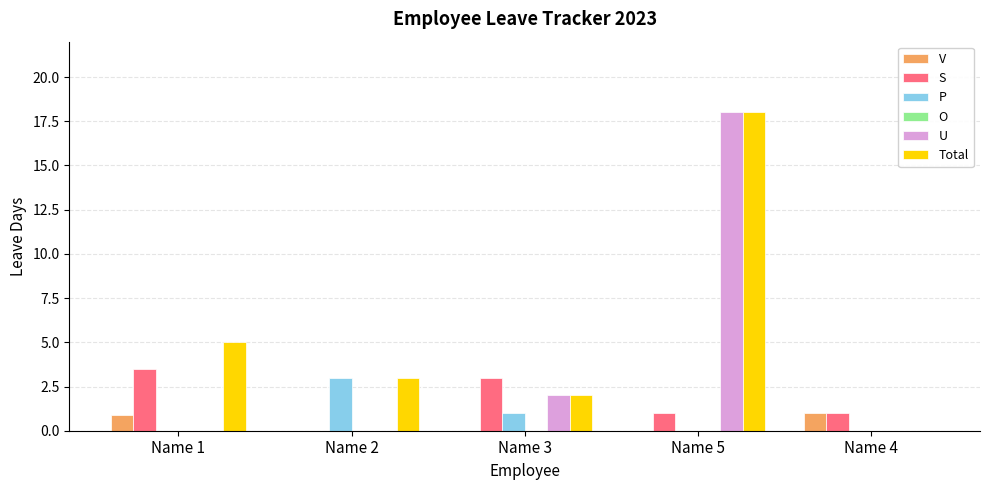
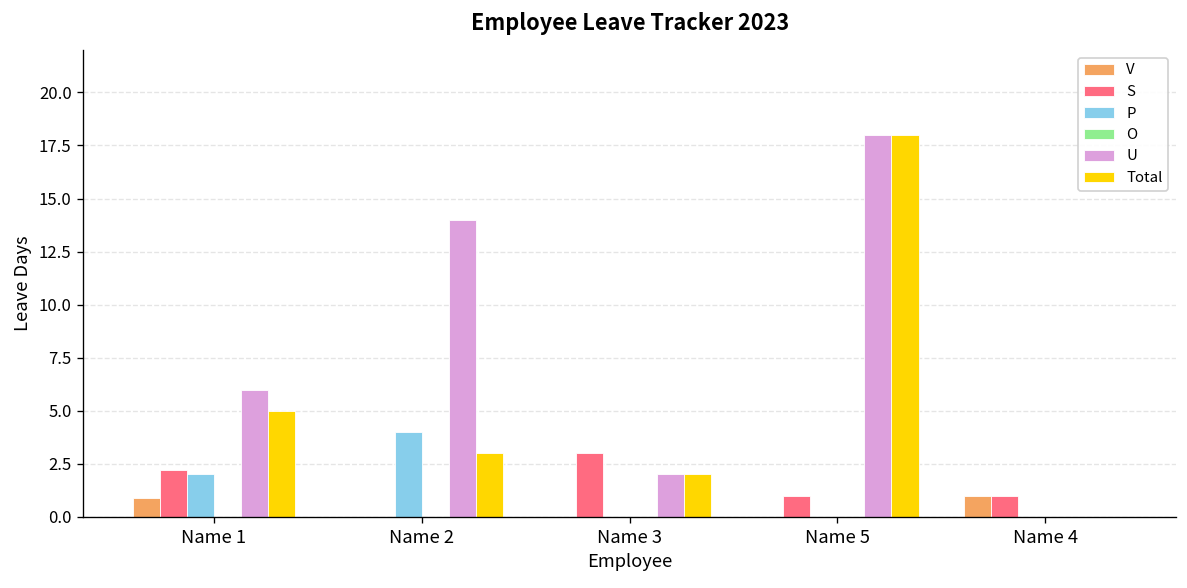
S, Name 1: 3.5 -> 2.2
P, Name 1: 0 -> 2
U, Name 1: 0 -> 6
P, Name 2: 3 -> 4
U, Name 2: 0 -> 14
P, Name 3: 1 -> 0
